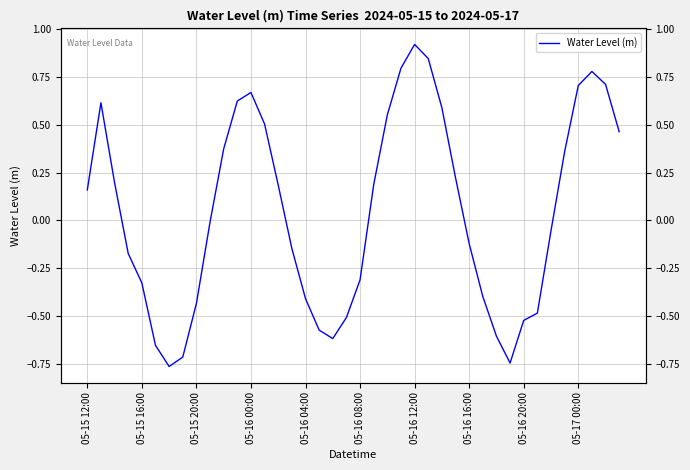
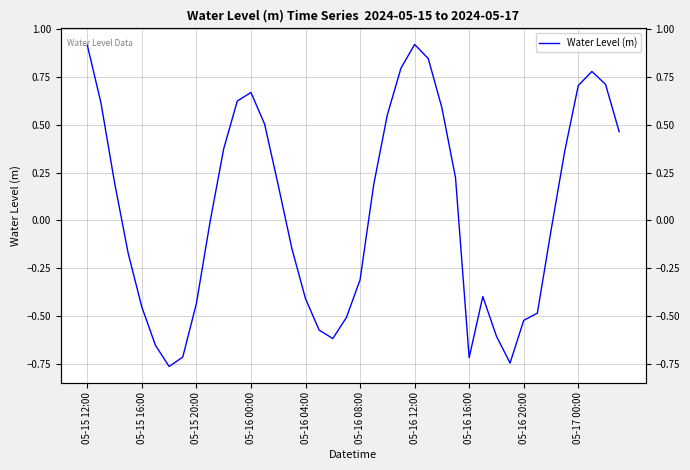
05-15 12:00: 0.16 -> 0.92
05-15 16:00: -0.33 -> -0.45
05-16 16:00: -0.12 -> -0.72
